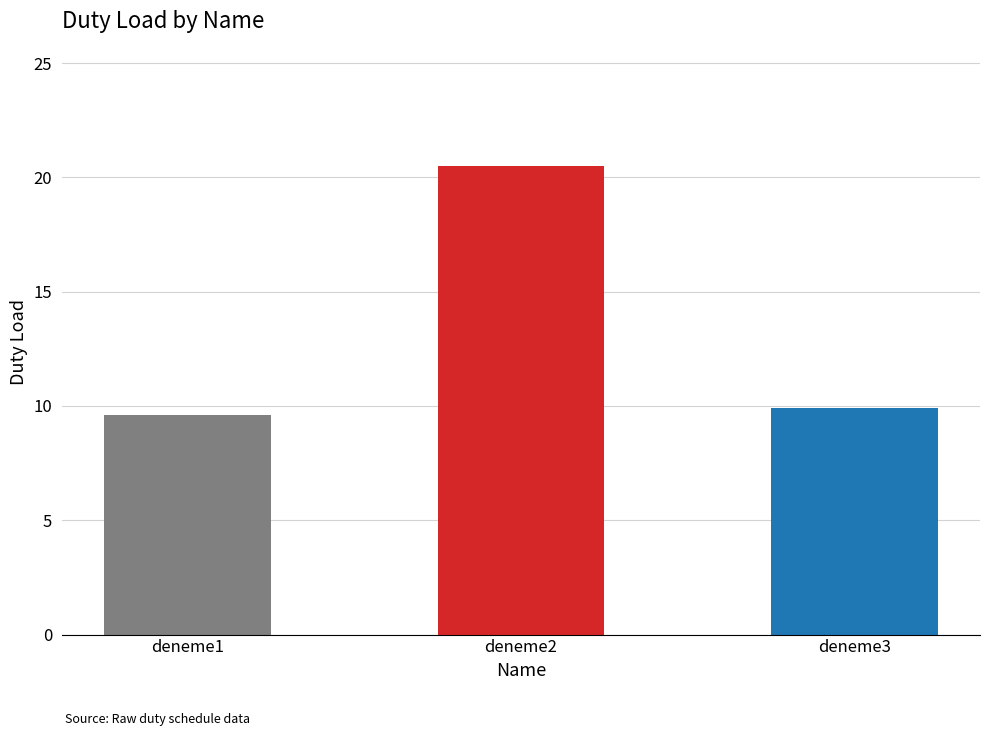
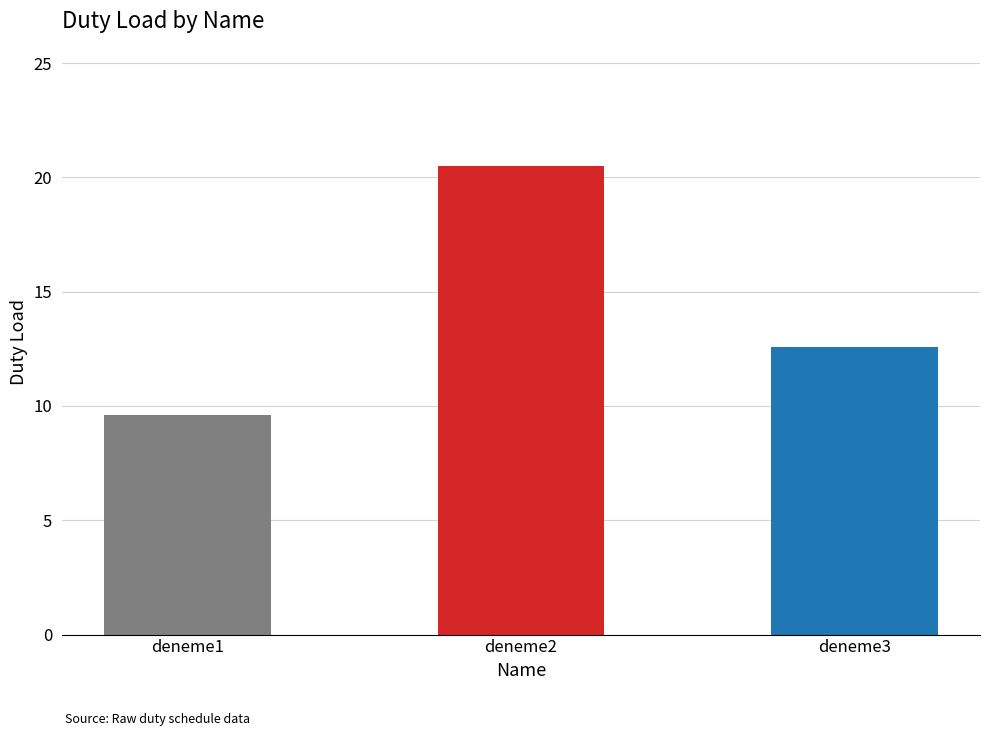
deneme3: 9.9 -> 12.6
